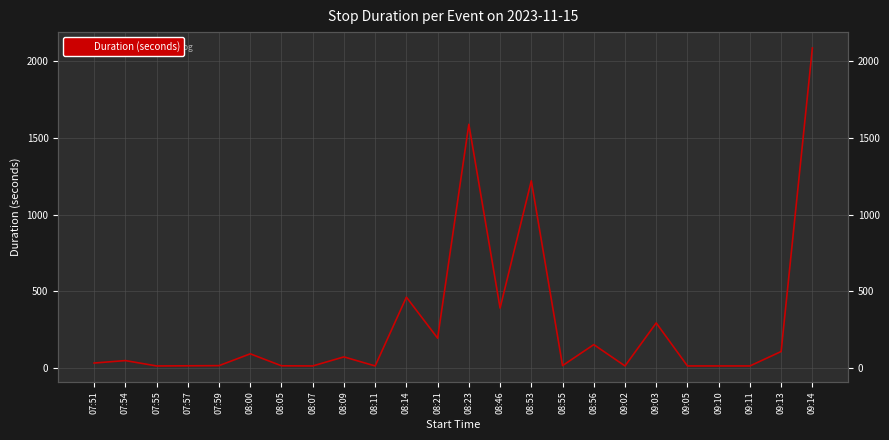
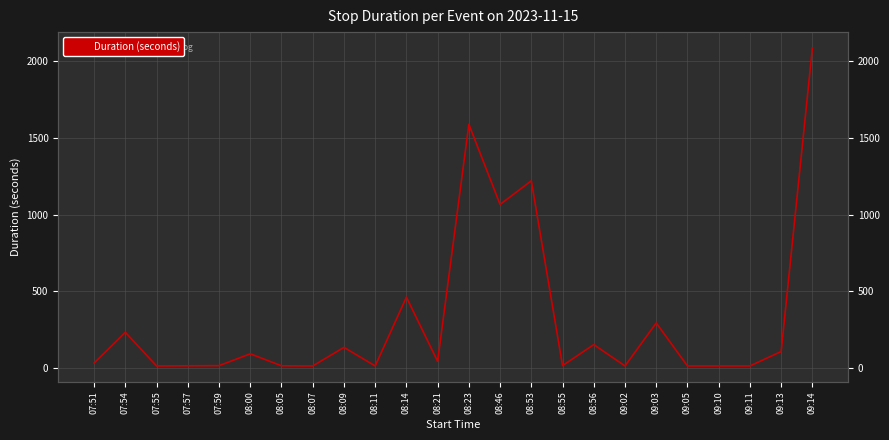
07:54: 50 -> 230
08:09: 70 -> 140
08:21: 200 -> 40
08:46: 390 -> 1070
